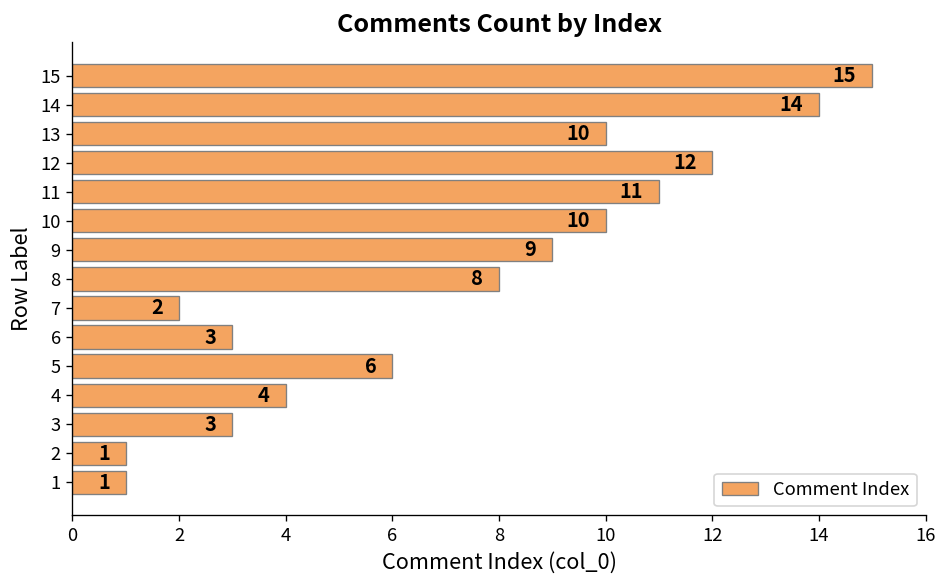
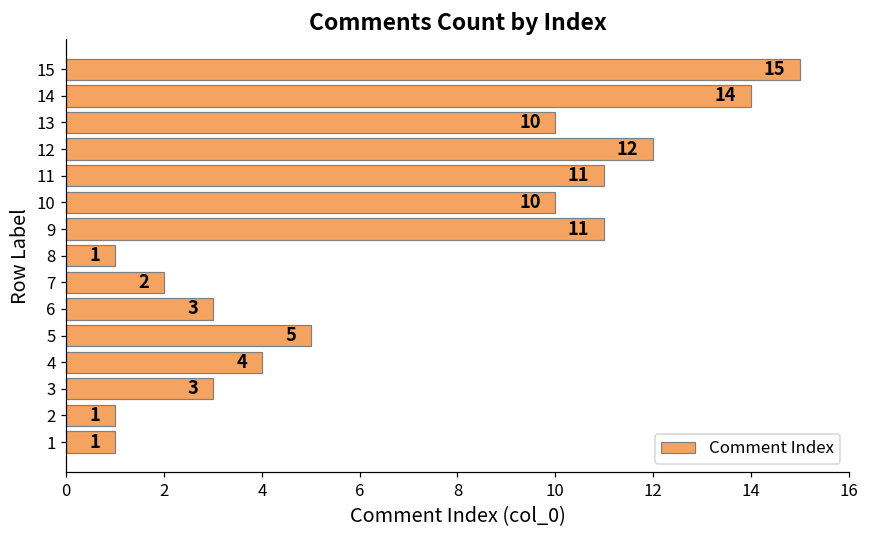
9: 9 -> 11
8: 8 -> 1
5: 6 -> 5
